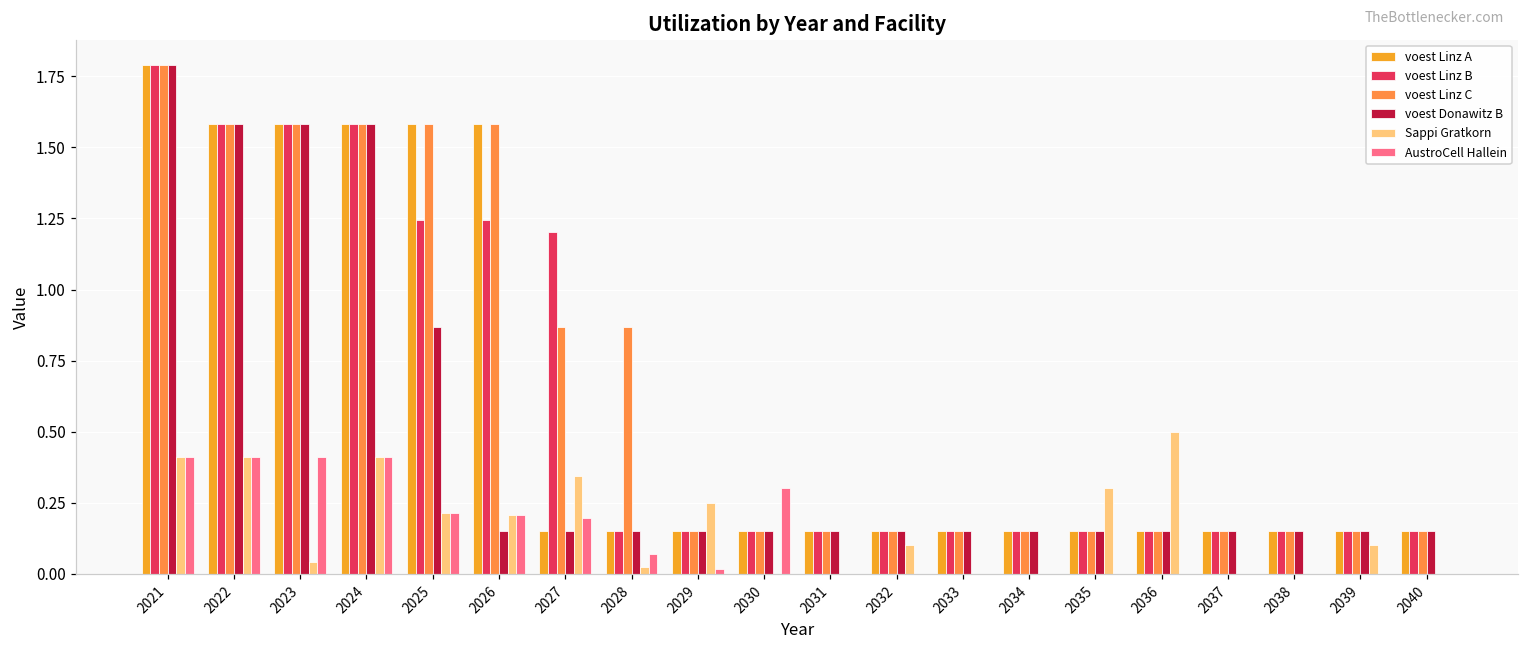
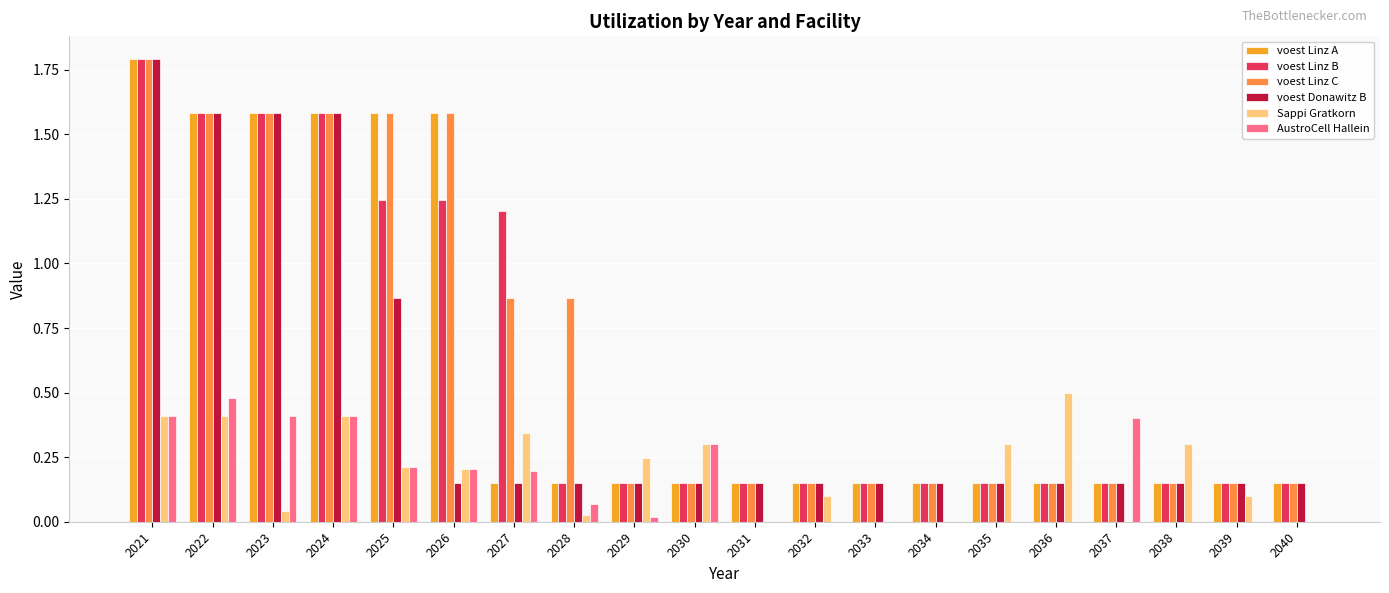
AustroCell Hallein, 2022: 0.41 -> 0.48
Sappi Gratkorn, 2030: 0.0 -> 0.3
AustroCell Hallein, 2037: 0.0 -> 0.4
Sappi Gratkorn, 2038: 0.0 -> 0.3
